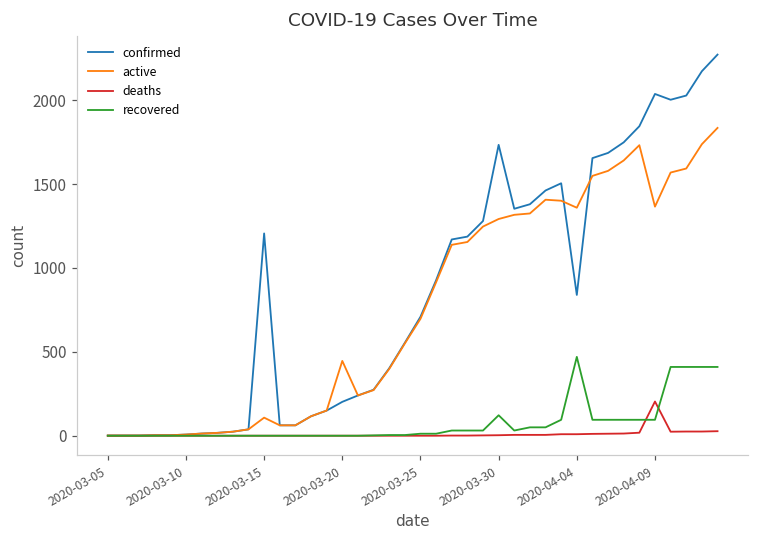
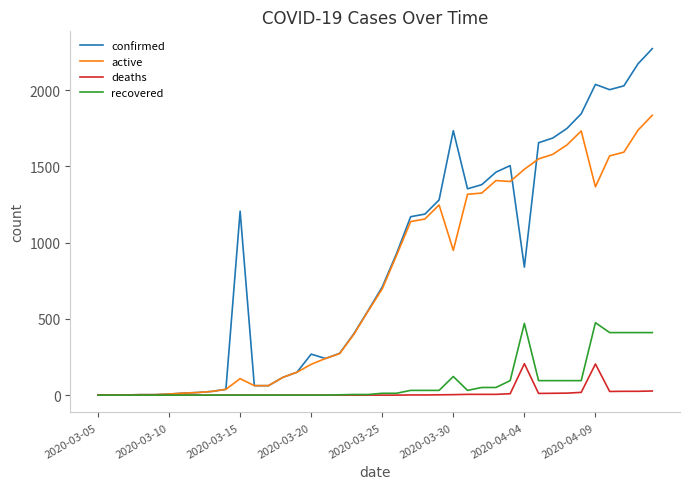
confirmed, 2020-03-20: 200 -> 270
active, 2020-03-20: 450 -> 200
active, 2020-03-30: 1290 -> 950
active, 2020-04-04: 1360 -> 1480
deaths, 2020-04-04: 10 -> 210
recovered, 2020-04-09: 100 -> 480
